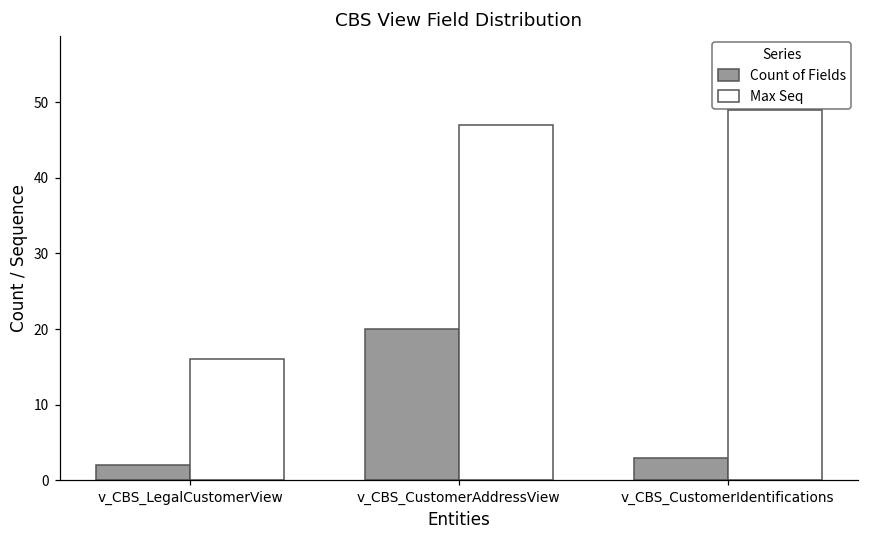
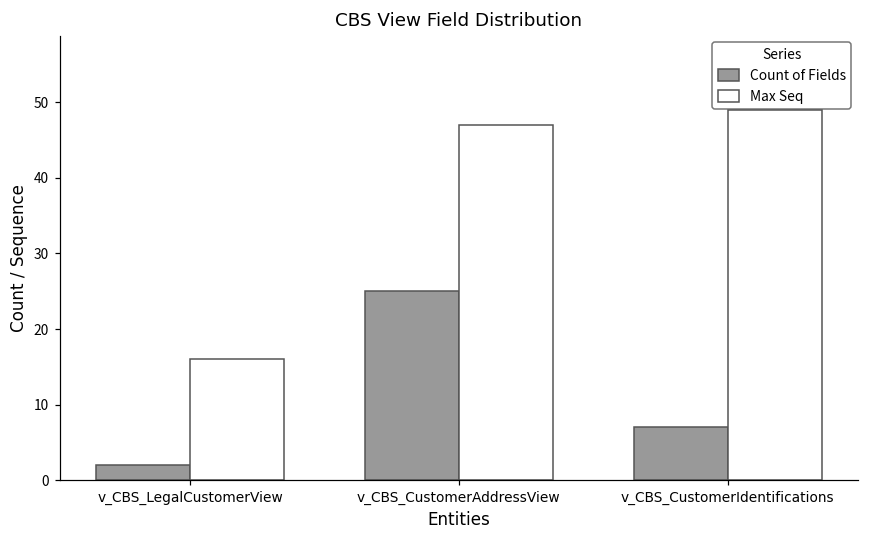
Count of Fields, v_CBS_CustomerAddressView: 20 -> 25
Count of Fields, v_CBS_CustomerIdentifications: 3 -> 7
